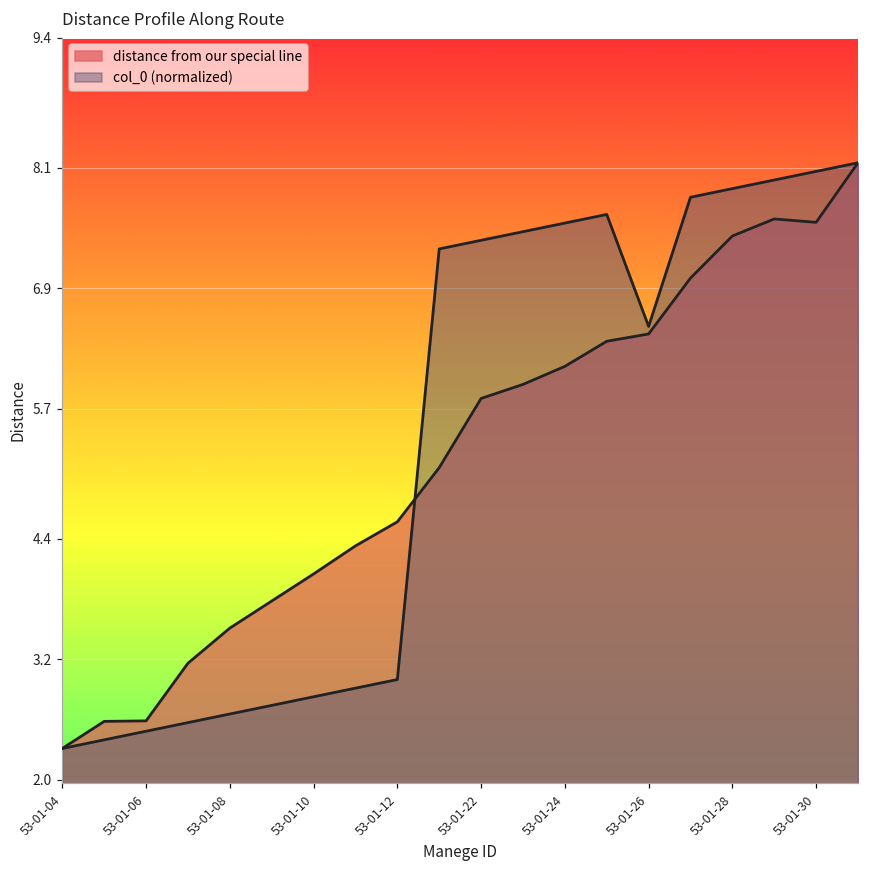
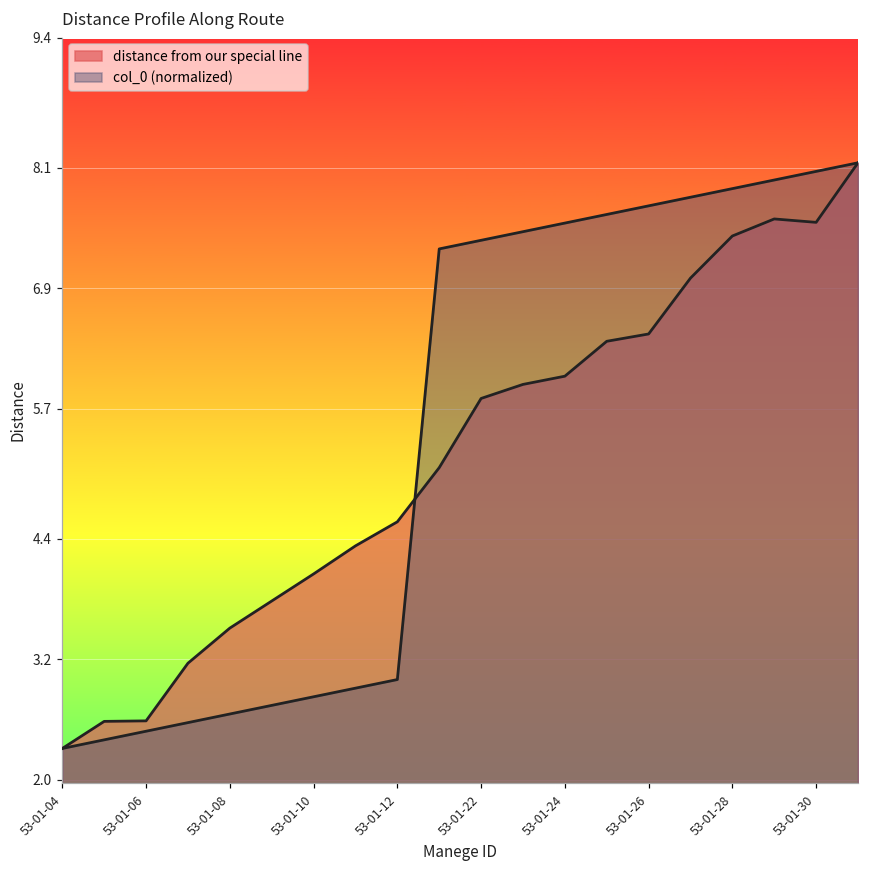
distance from our special line, 53-01-24: 6.1 -> 6.0
col_0 (normalized), 53-01-26: 6.5 -> 7.7
